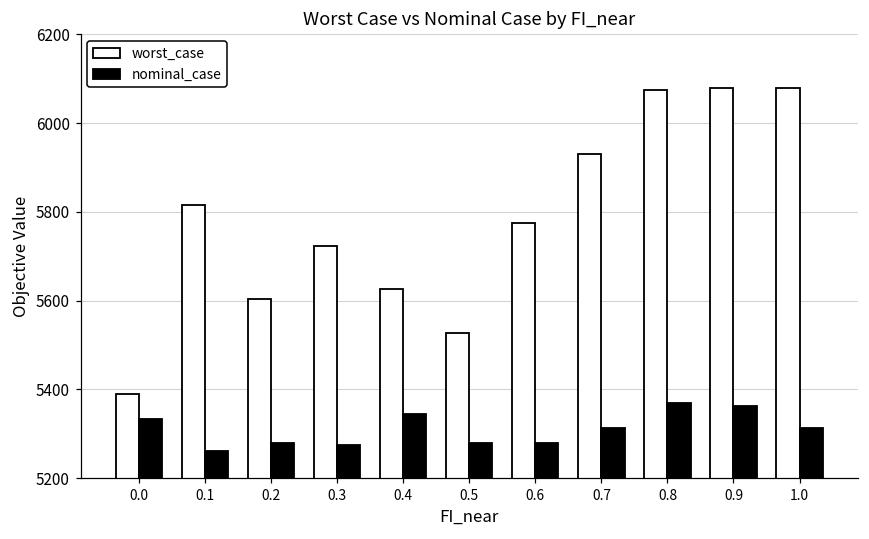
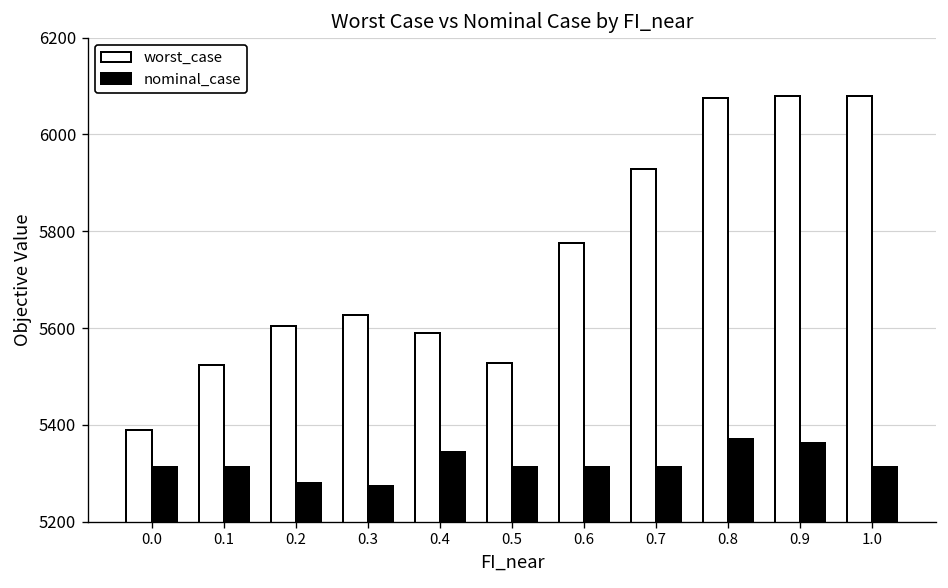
nominal_case, 0.0: 5330 -> 5310
worst_case, 0.1: 5820 -> 5520
nominal_case, 0.1: 5260 -> 5310
worst_case, 0.3: 5720 -> 5630
worst_case, 0.4: 5630 -> 5590
nominal_case, 0.5: 5280 -> 5310
nominal_case, 0.6: 5280 -> 5310
